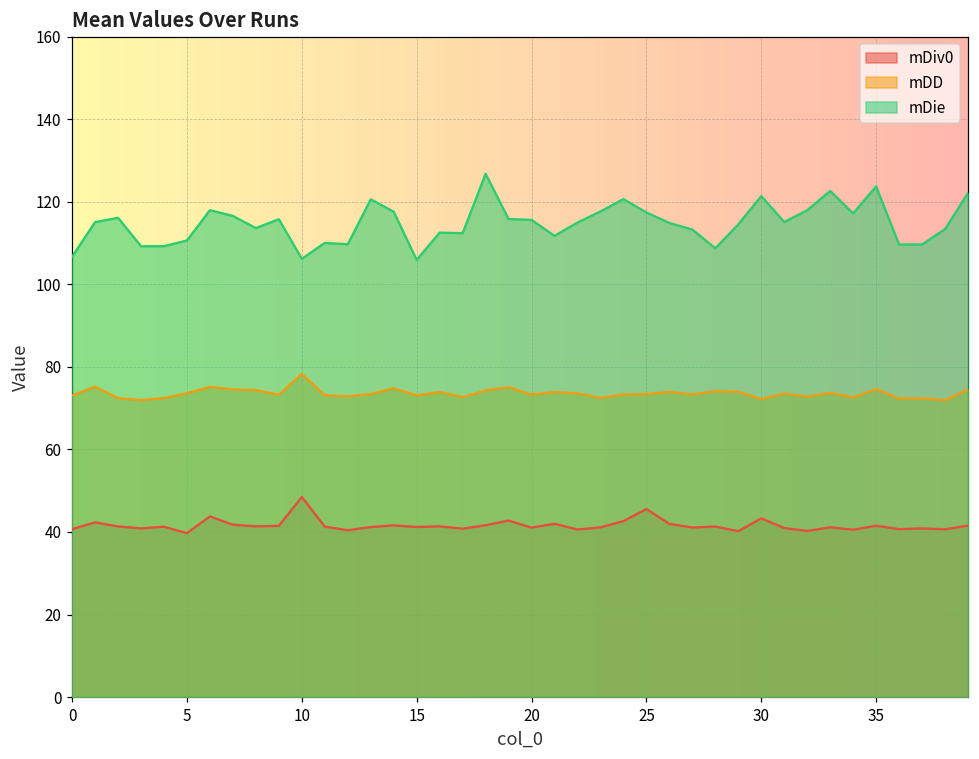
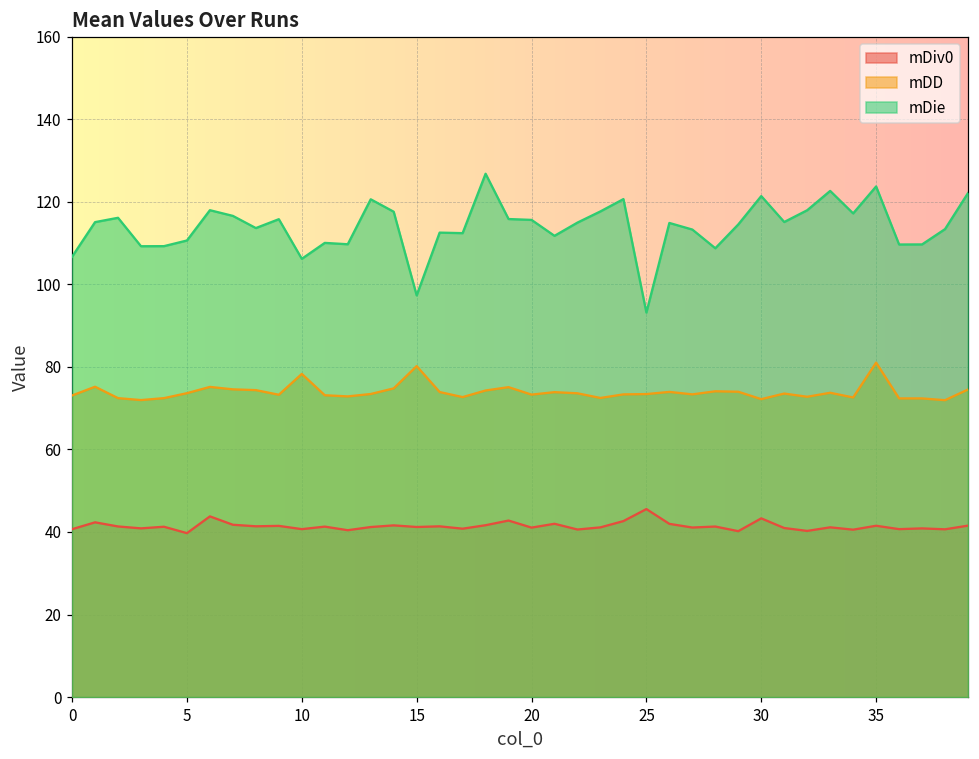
mDiv0, 10: 48 -> 41
mDD, 15: 73 -> 80
mDie, 15: 106 -> 97
mDie, 25: 117 -> 93
mDD, 35: 75 -> 81
